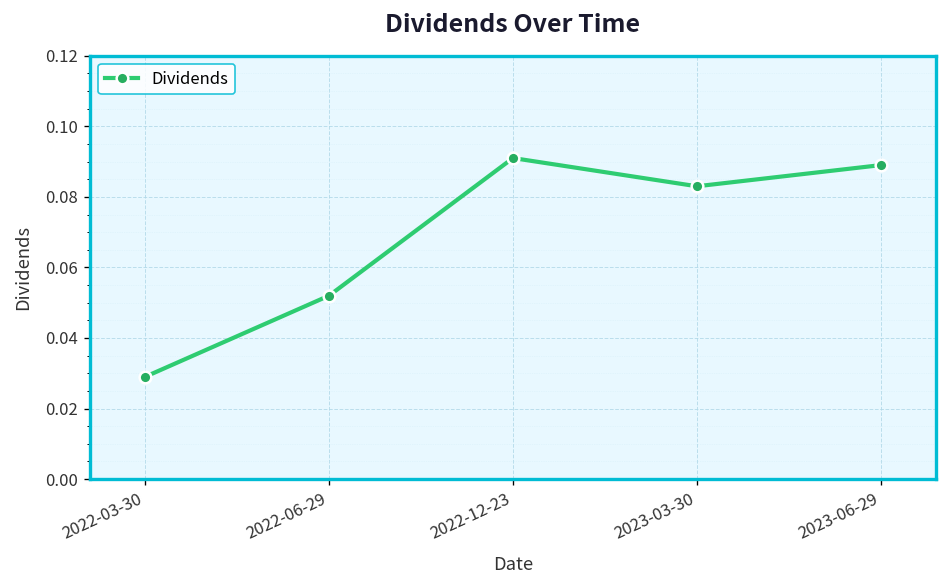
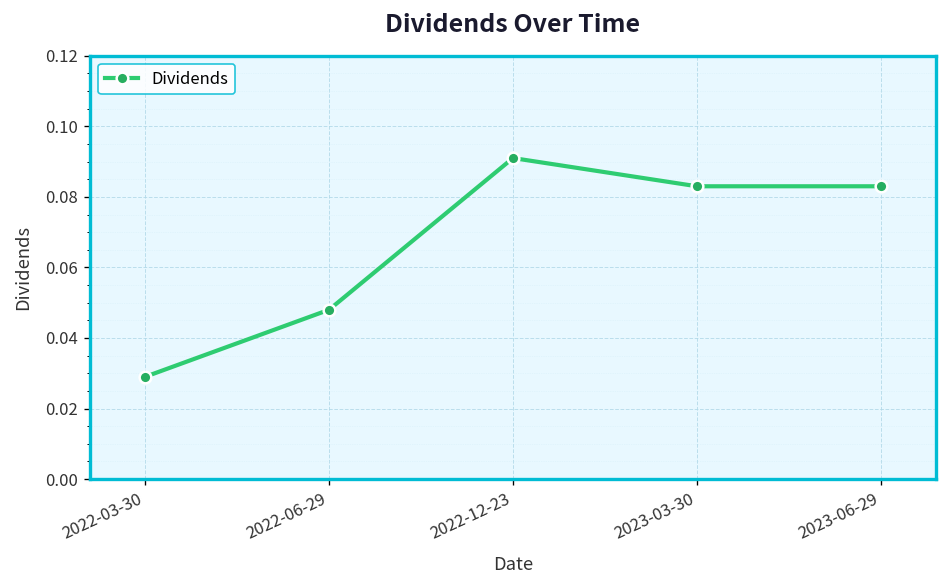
2022-06-29: 0.052 -> 0.048
2023-06-29: 0.089 -> 0.083
